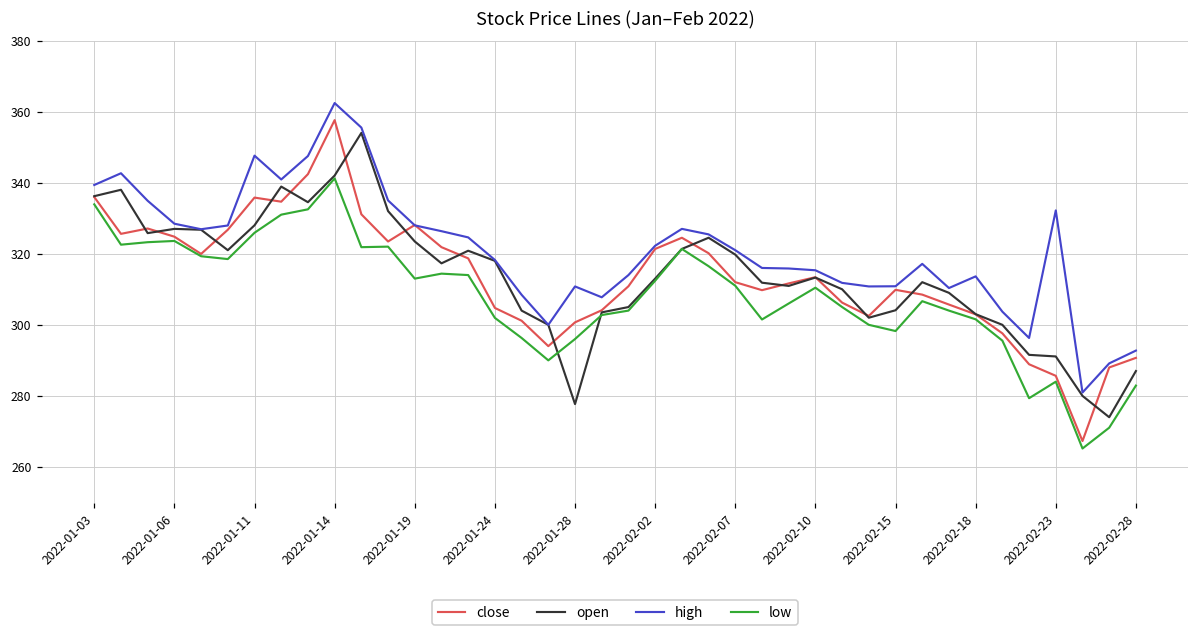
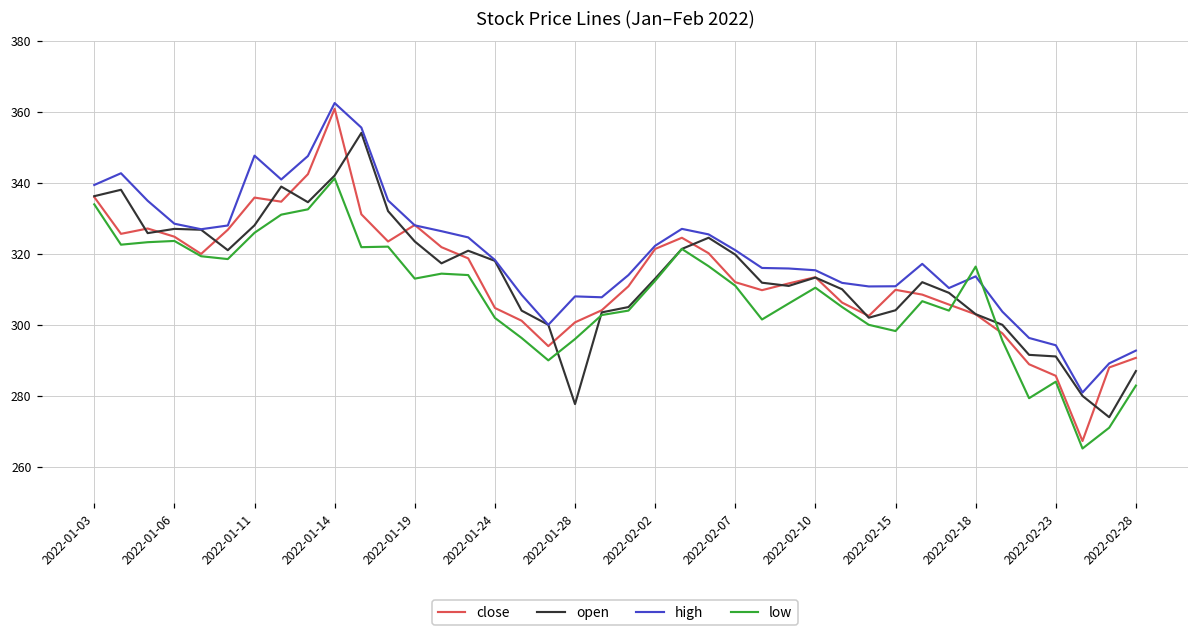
close, 2022-01-14: 358 -> 361
high, 2022-01-28: 311 -> 308
low, 2022-02-18: 302 -> 316
high, 2022-02-23: 332 -> 294
